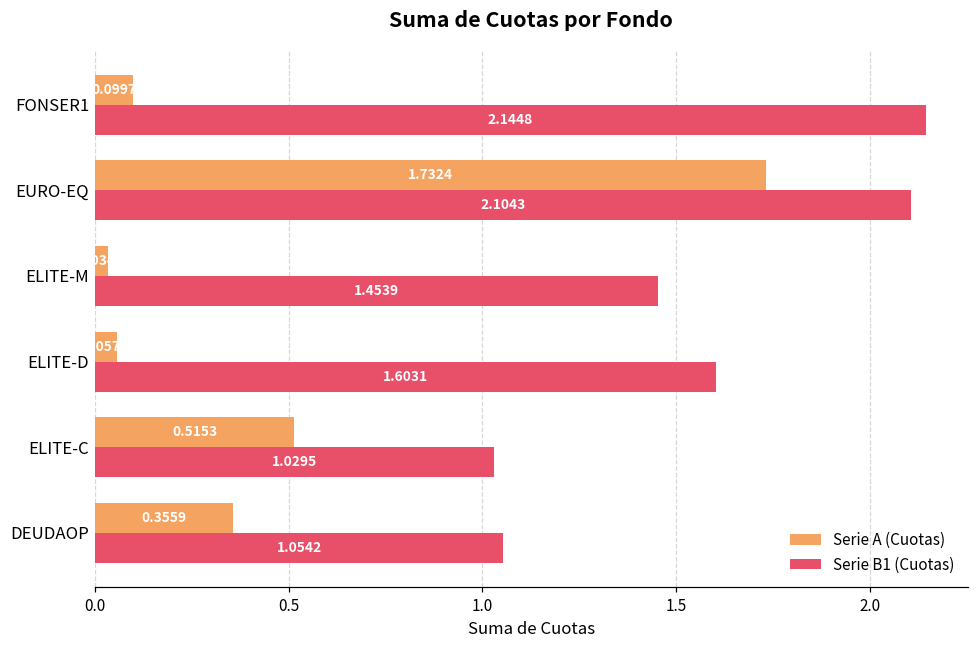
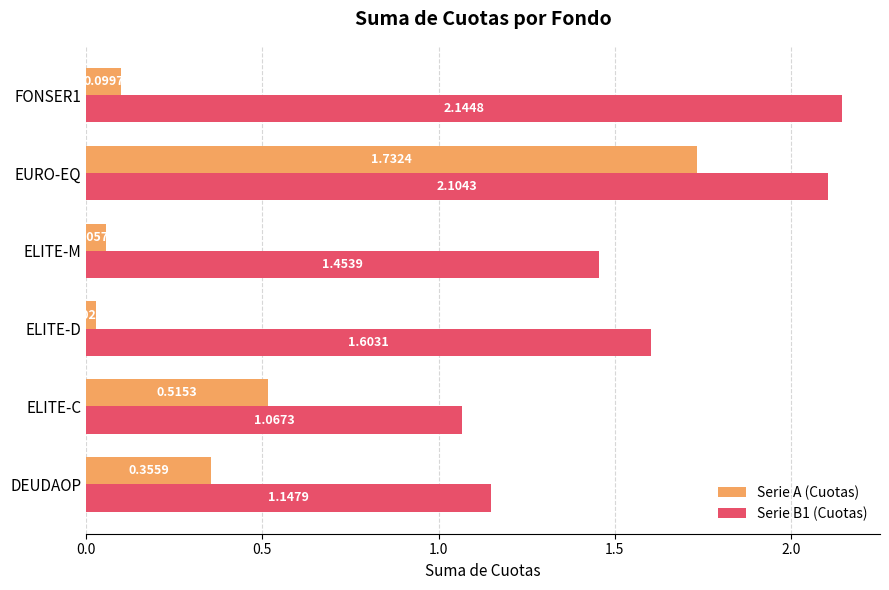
Serie A (Cuotas), ELITE-M: 0.03 -> 0.06
Serie A (Cuotas), ELITE-D: 0.06 -> 0.03
Serie B1 (Cuotas), ELITE-C: 1.0295 -> 1.0673
Serie B1 (Cuotas), DEUDAOP: 1.0542 -> 1.1479
